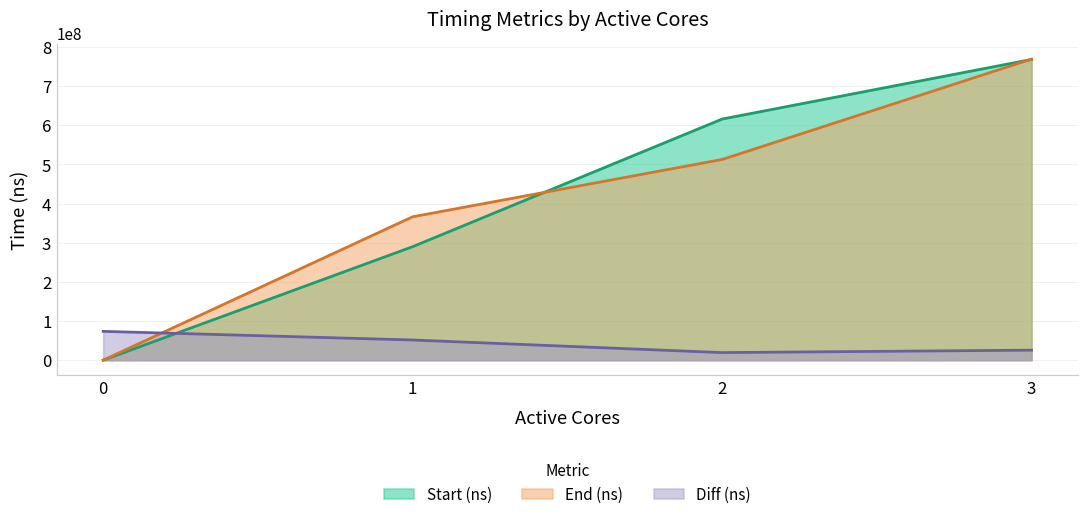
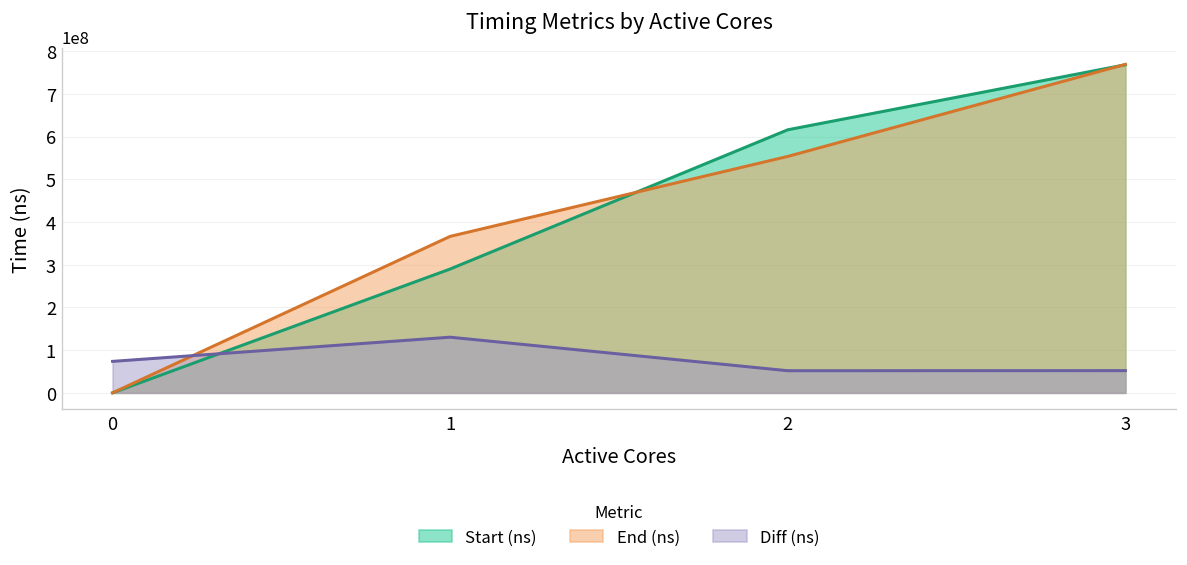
Diff (ns), 1: 50000000 -> 130000000
End (ns), 2: 510000000 -> 550000000
Diff (ns), 2: 20000000 -> 50000000
Diff (ns), 3: 30000000 -> 50000000
